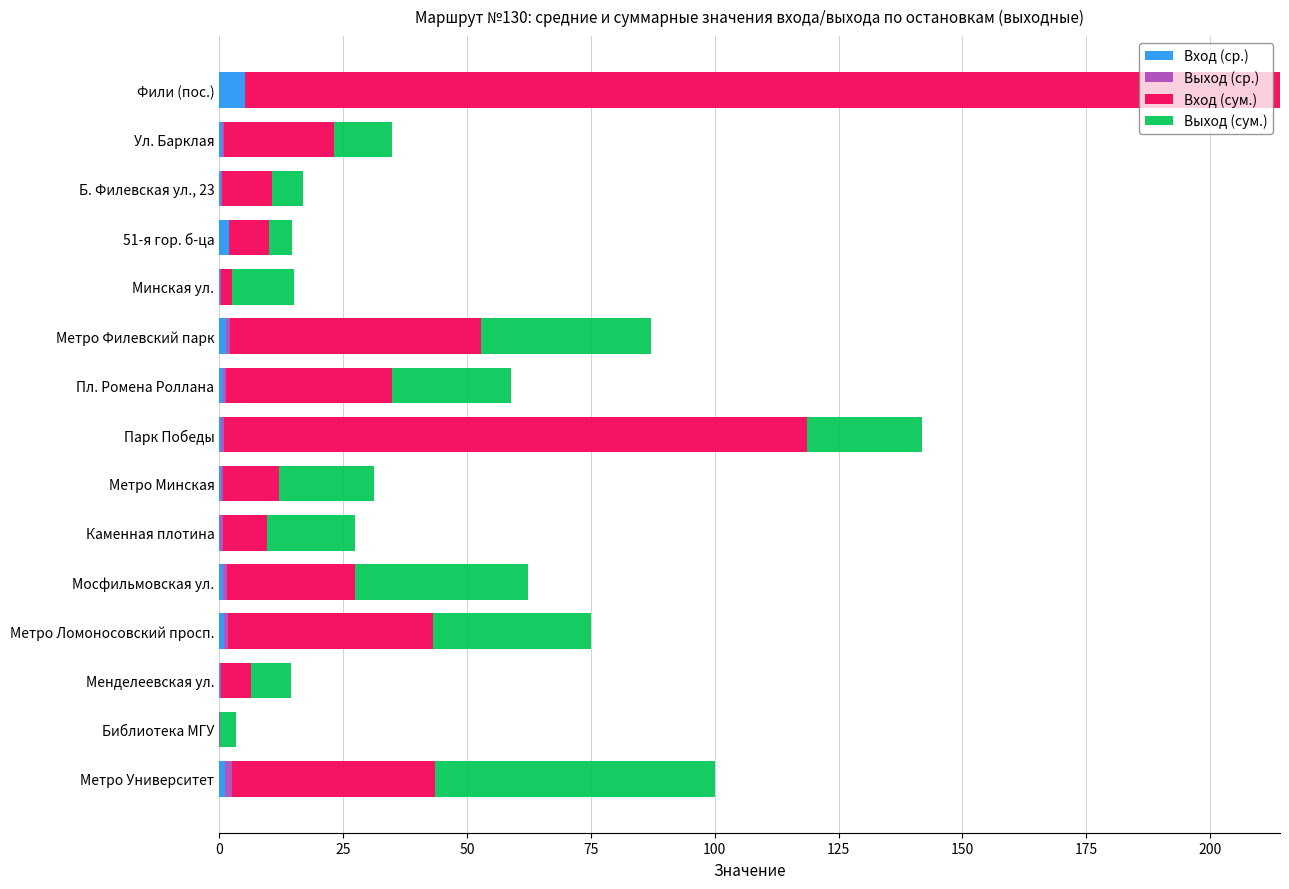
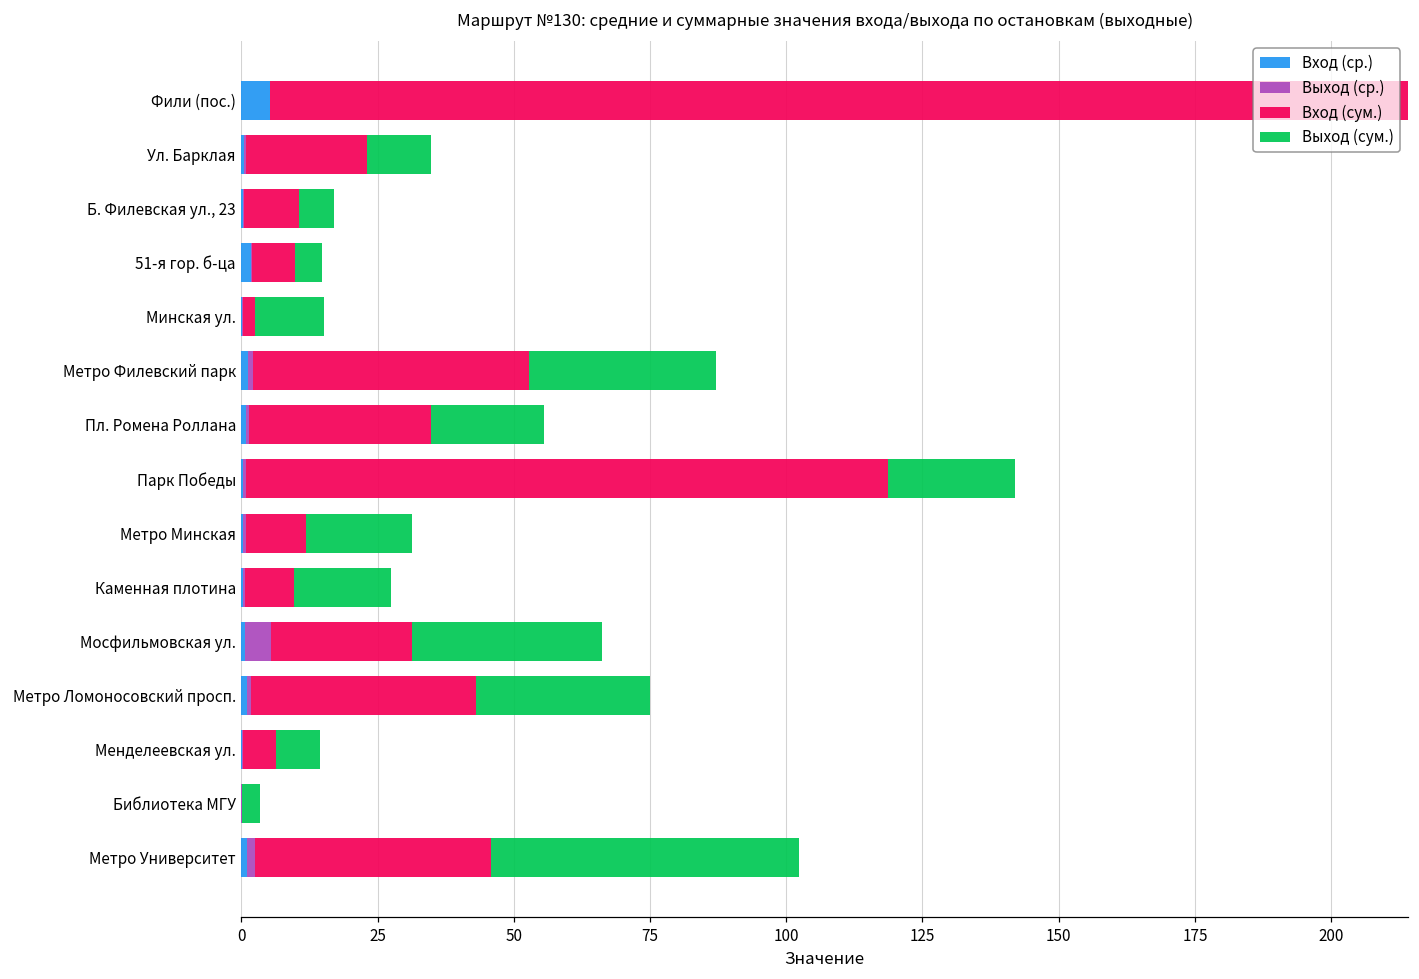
Выход (сум.), Пл. Ромена Роллана: 24 -> 21
Выход (ср.), Мосфильмовская ул.: 1 -> 5
Вход (сум.), Метро Университет: 41 -> 43
